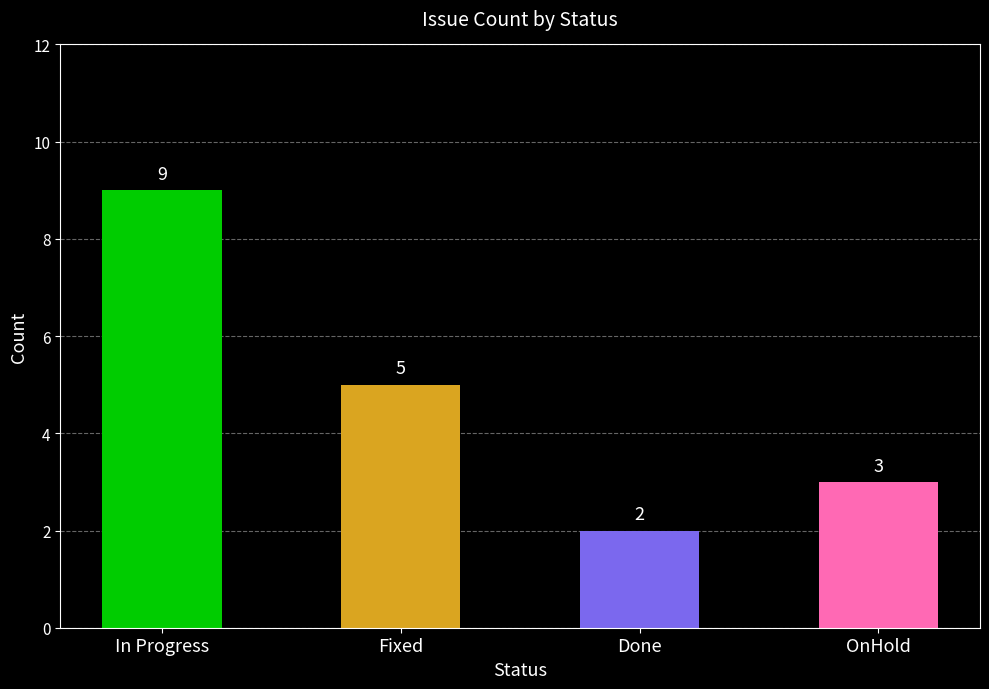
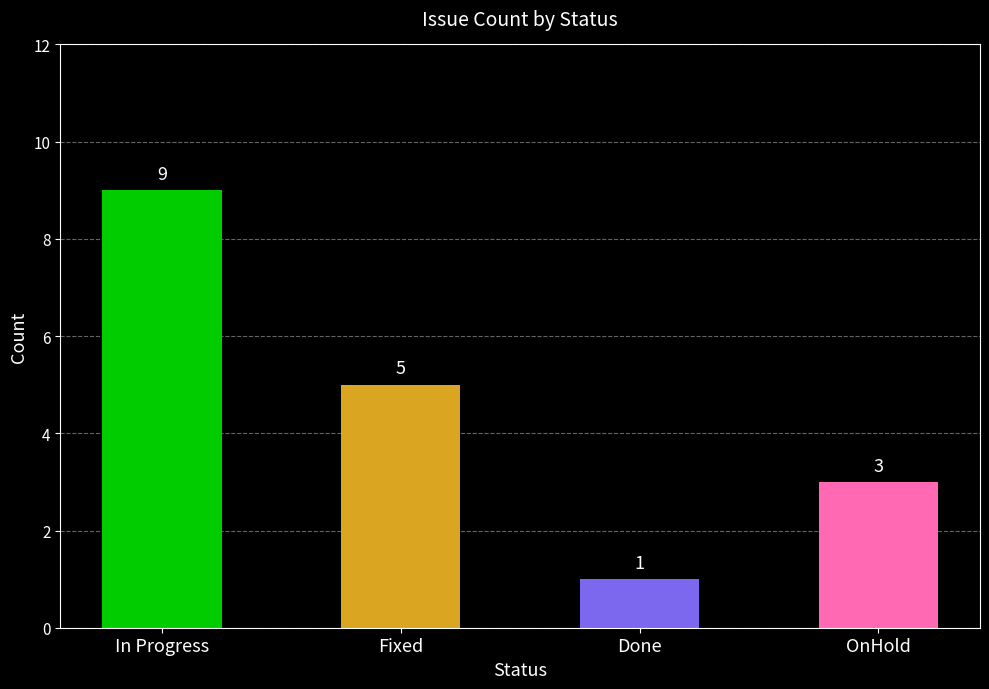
Done: 2 -> 1
